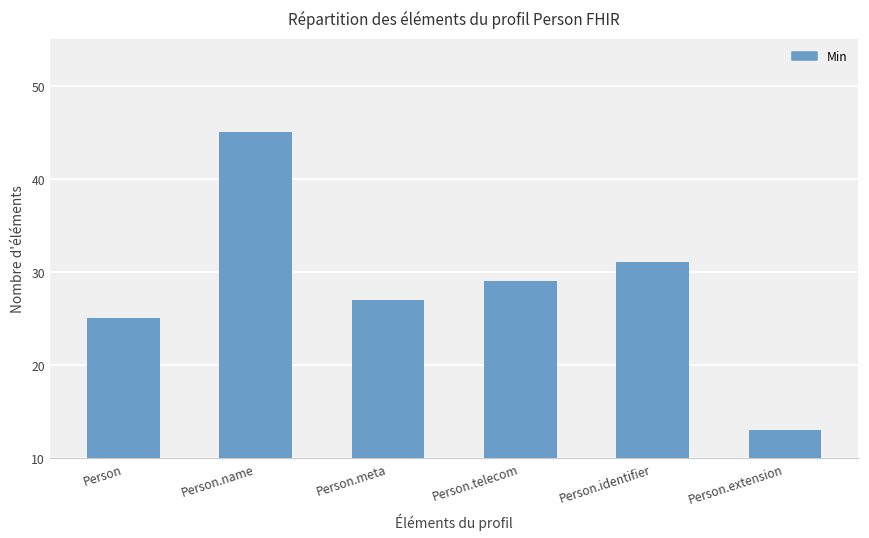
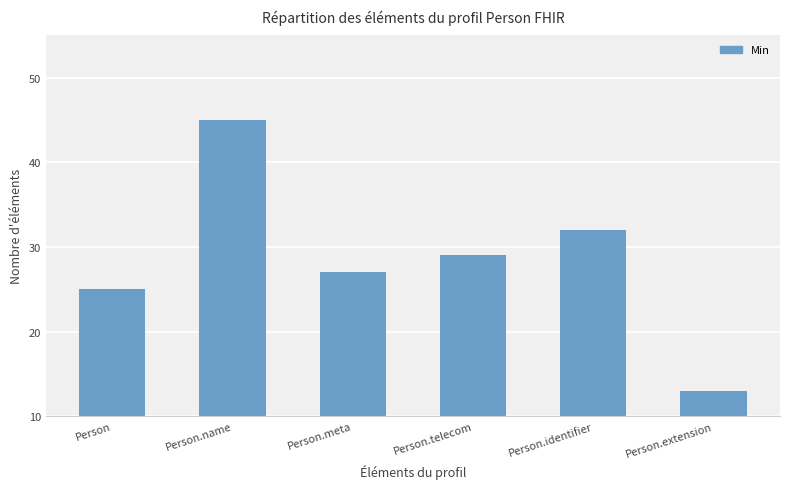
Person.identifier: 31 -> 32
